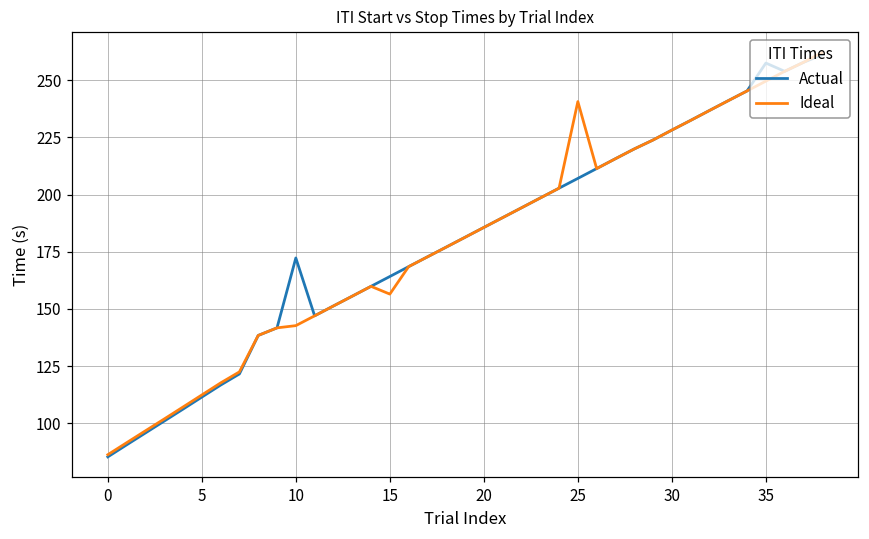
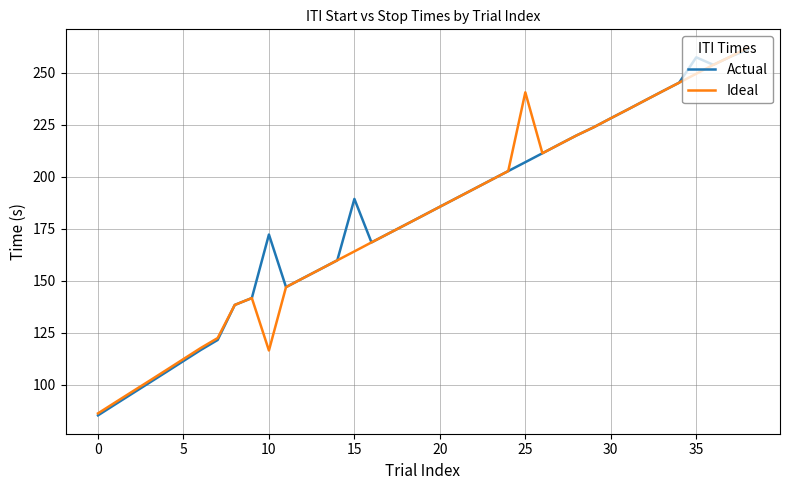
Ideal, 10: 143 -> 117
Actual, 15: 164 -> 189
Ideal, 15: 157 -> 164
